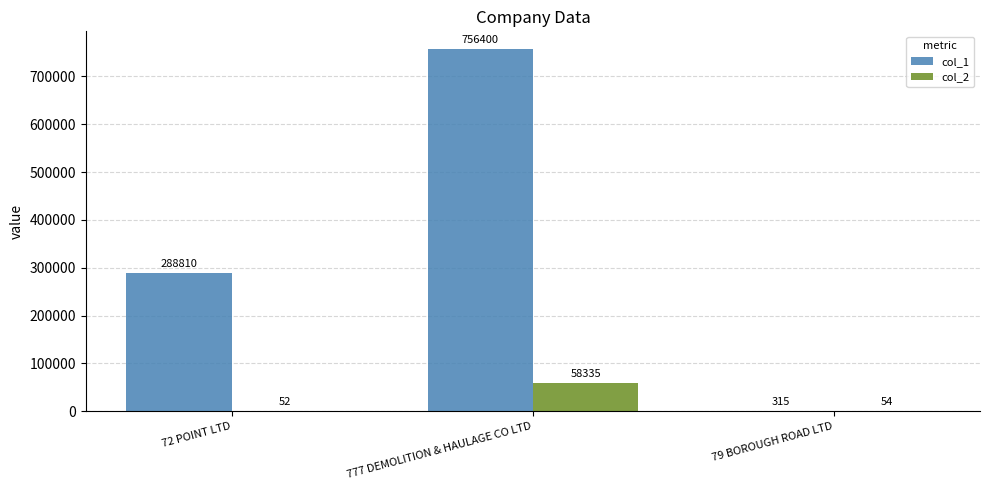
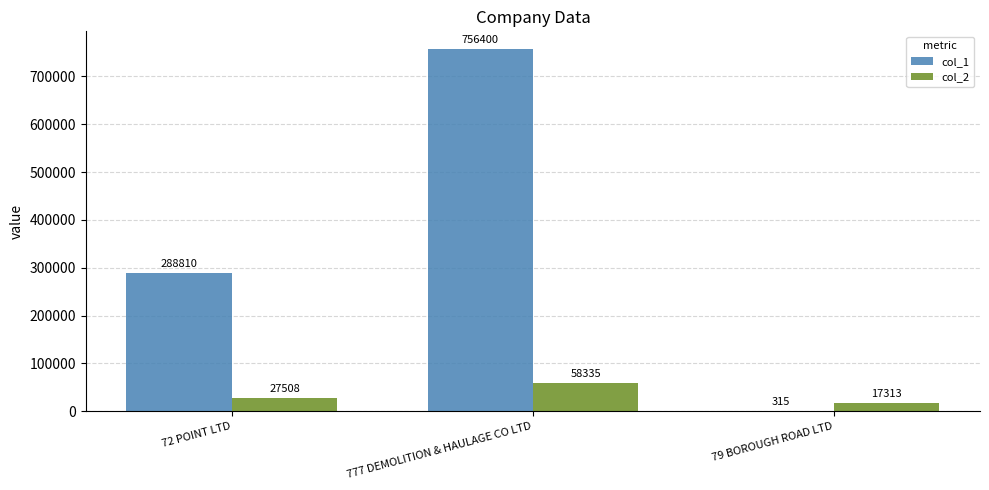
col_2, 72 POINT LTD: 52 -> 27508
col_2, 79 BOROUGH ROAD LTD: 54 -> 17313
